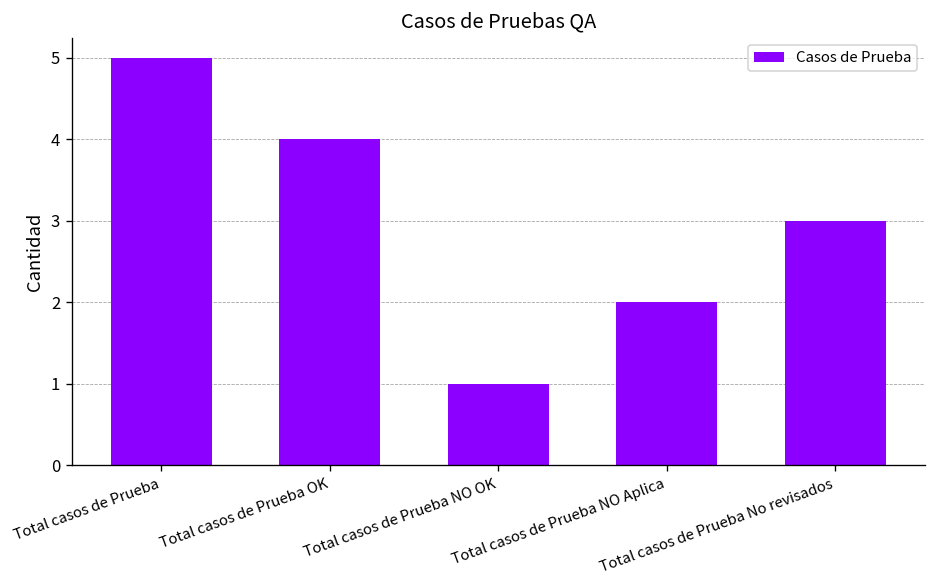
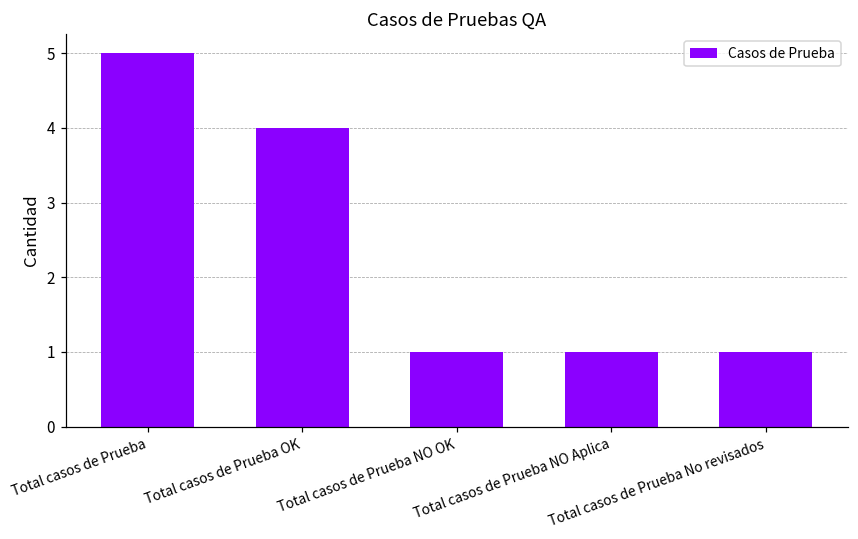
Total casos de Prueba NO Aplica: 2 -> 1
Total casos de Prueba No revisados: 3 -> 1
